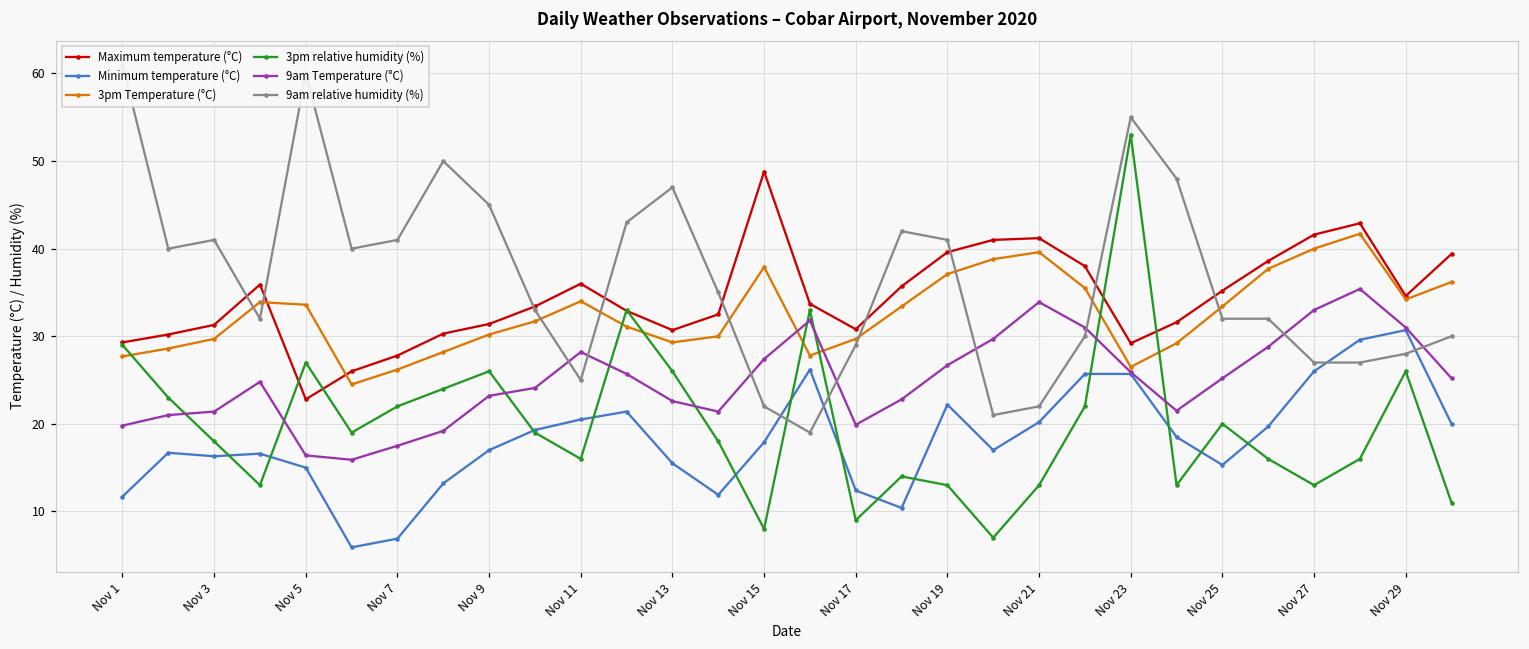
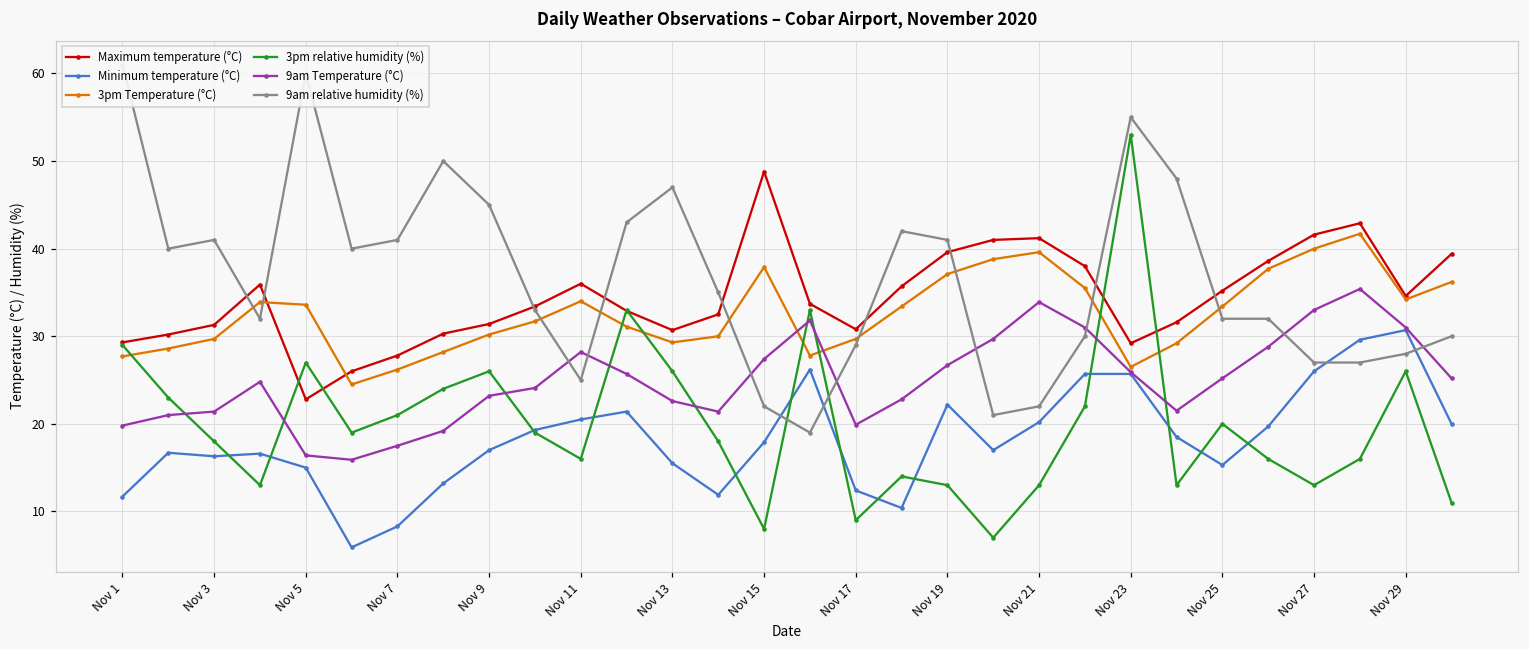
Minimum temperature (°C), Nov 7: 7 -> 8
3pm relative humidity (%), Nov 7: 22 -> 21
